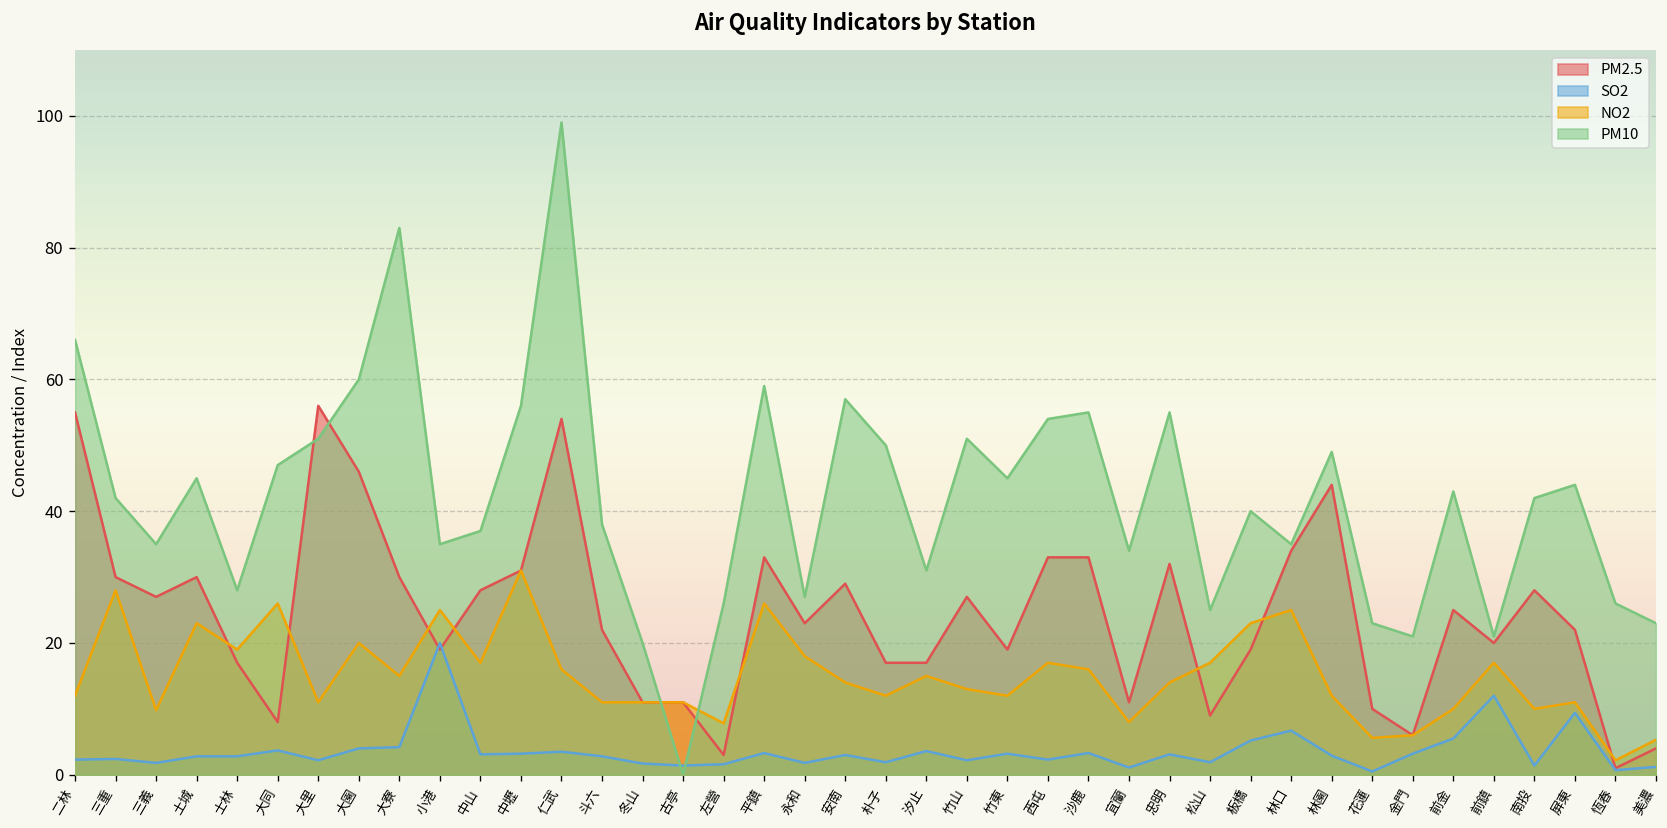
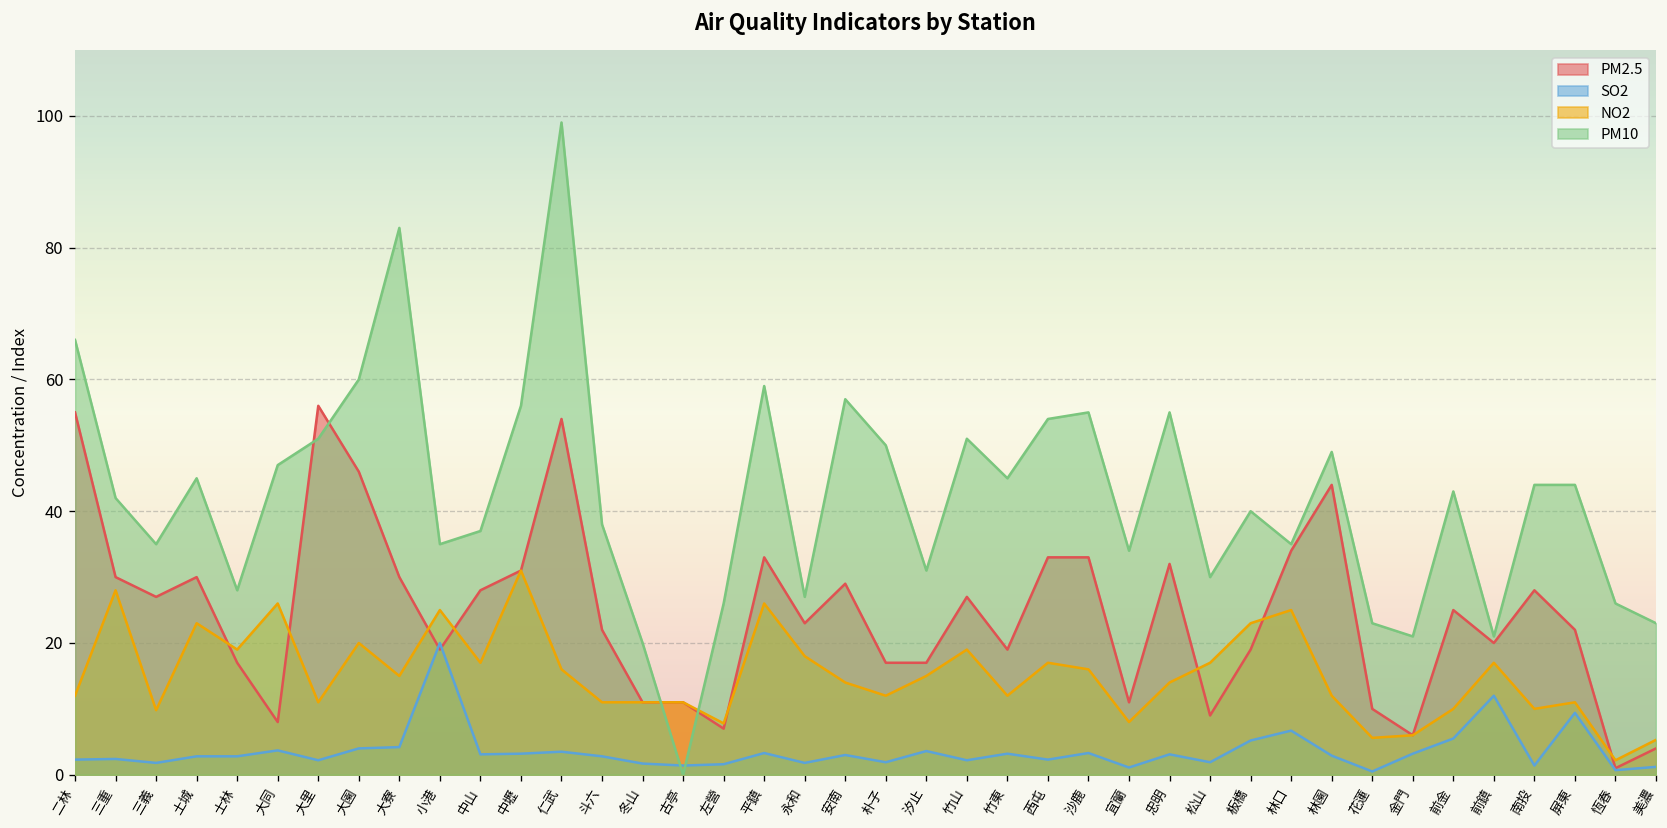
PM2.5, 左營: 3 -> 7
NO2, 竹山: 13 -> 19
PM10, 松山: 25 -> 30
PM10, 南投: 42 -> 44
